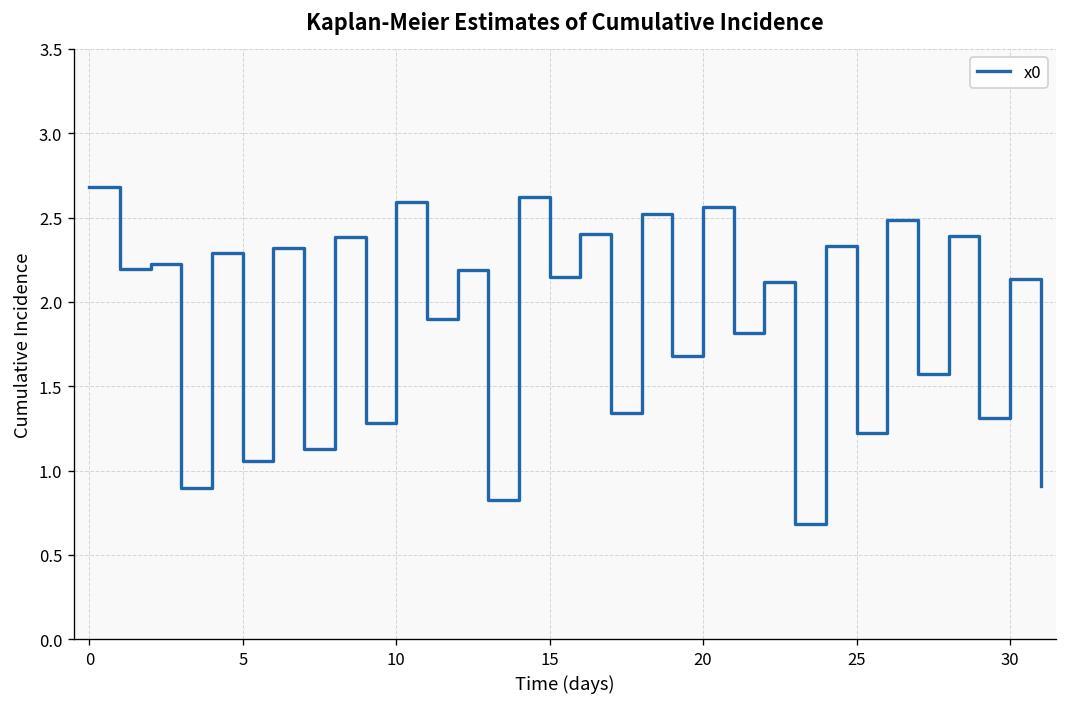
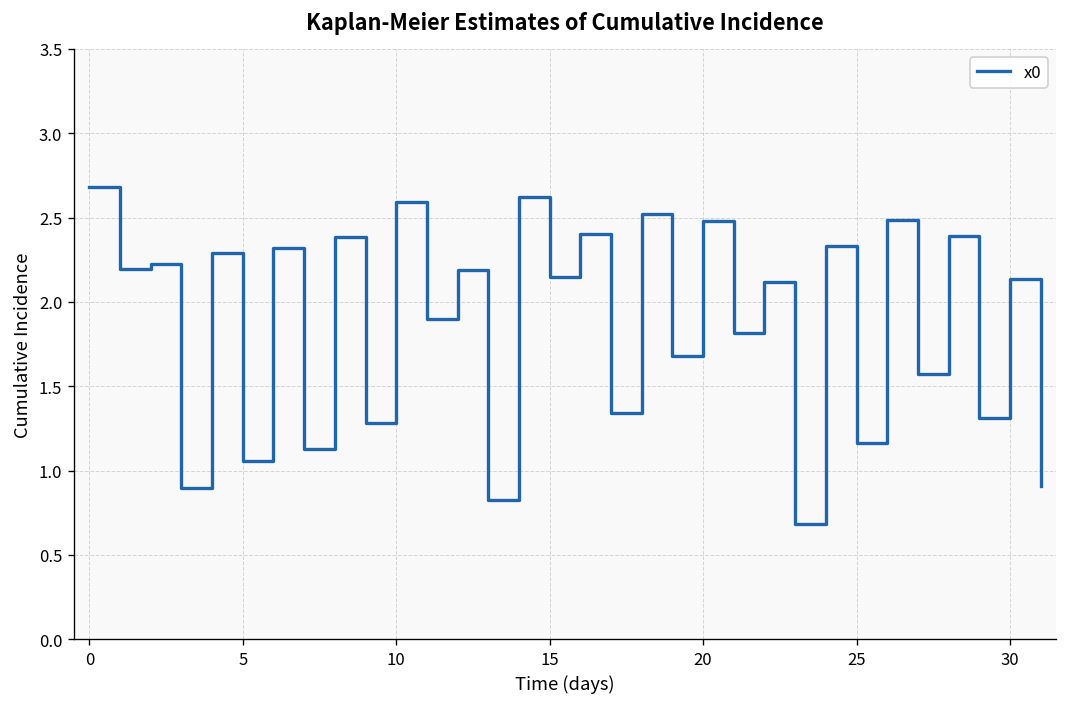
20: 2.57 -> 2.48
25: 1.22 -> 1.16
